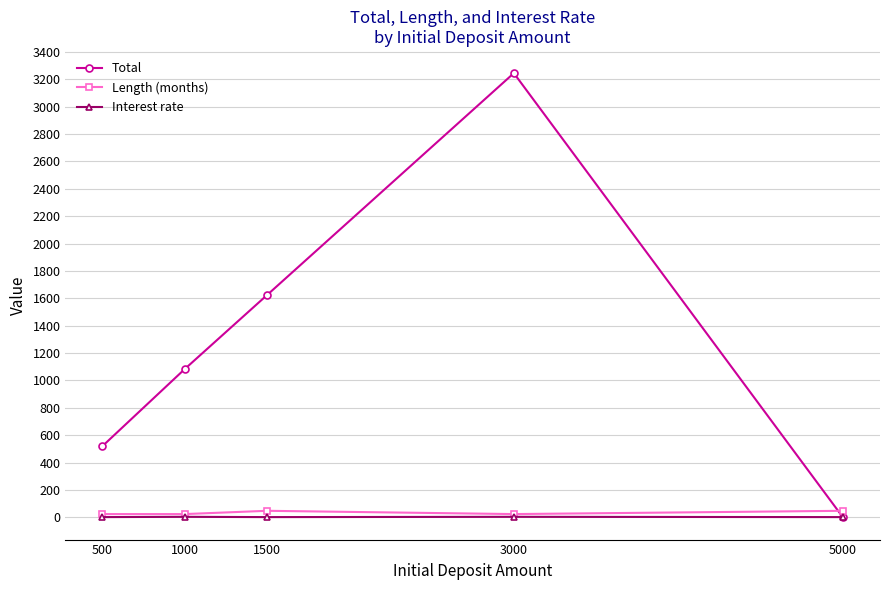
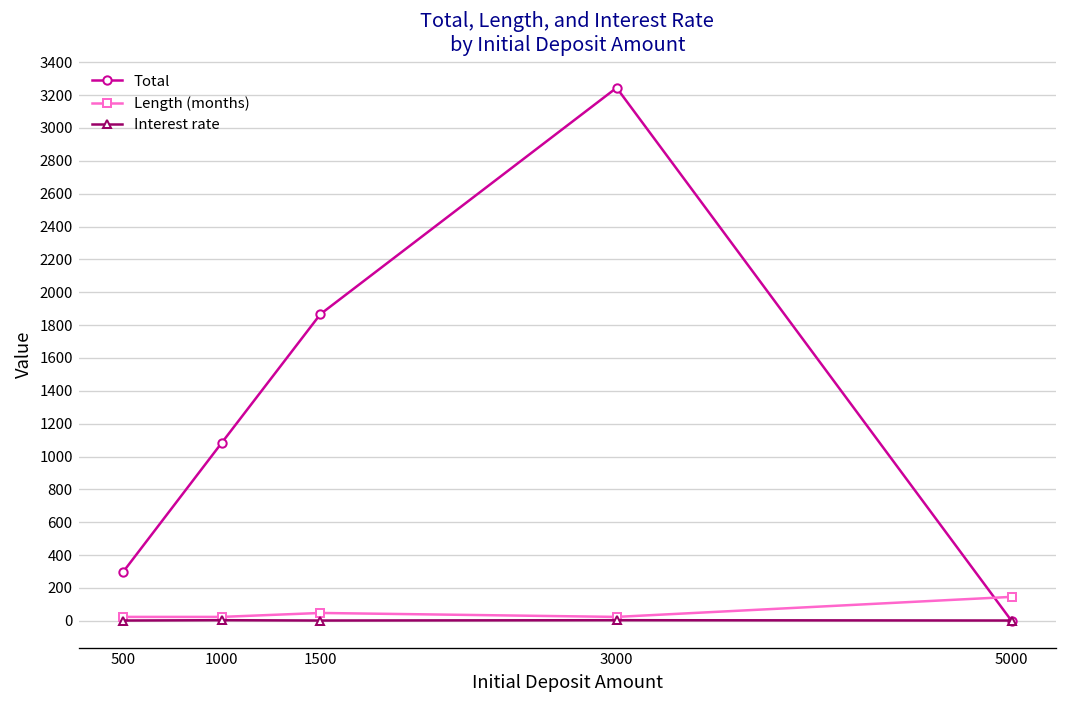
Total, 500: 520 -> 300
Total, 1500: 1620 -> 1870
Length (months), 5000: 50 -> 150
